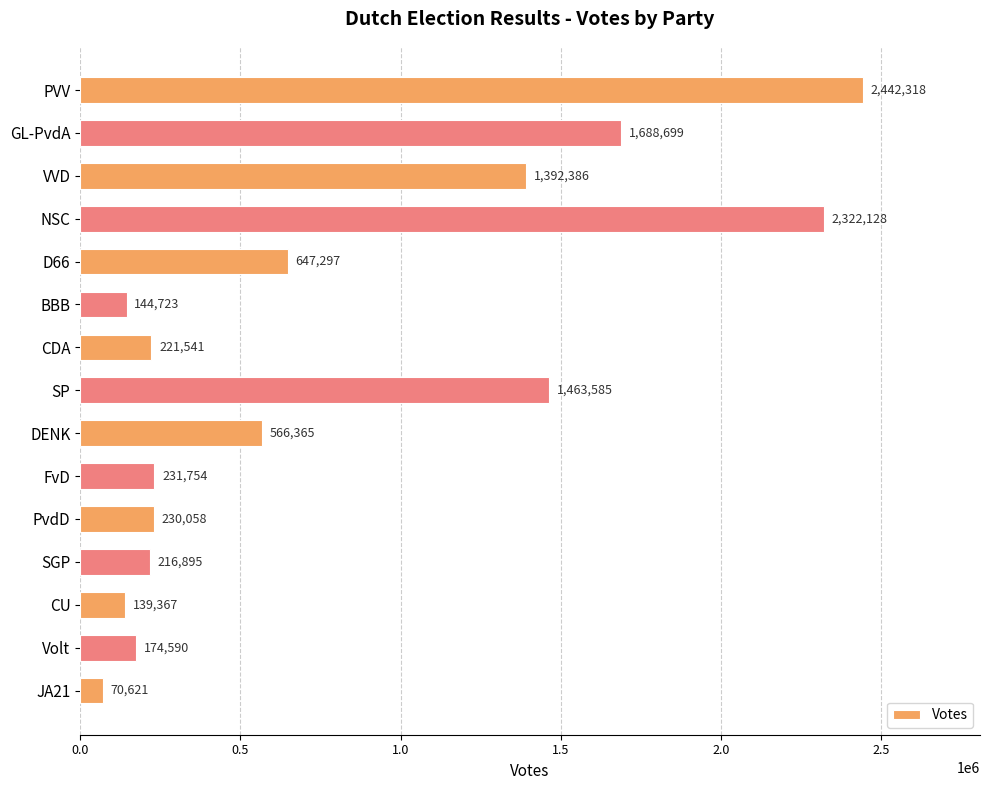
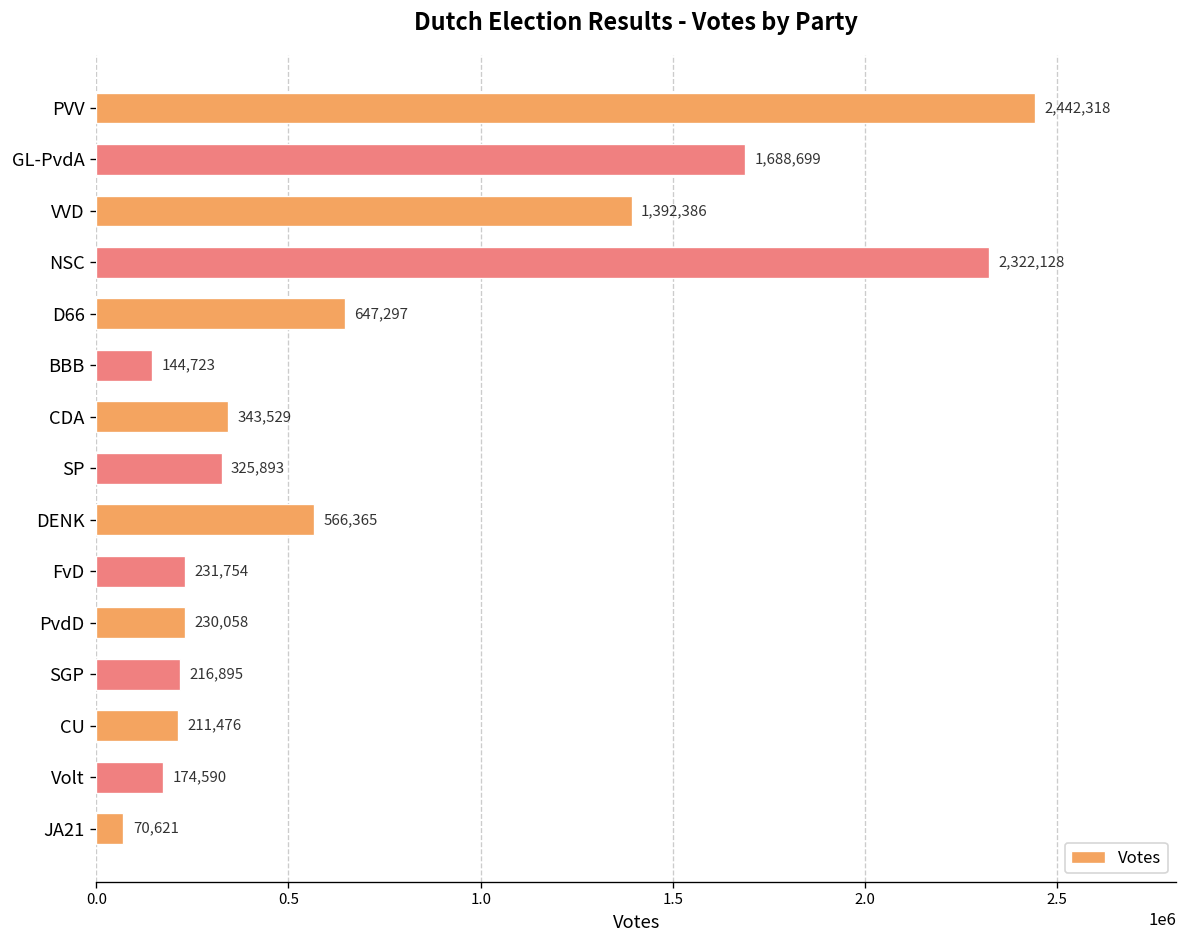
CDA: 221,541 -> 343,529
SP: 1,463,585 -> 325,893
CU: 139,367 -> 211,476
